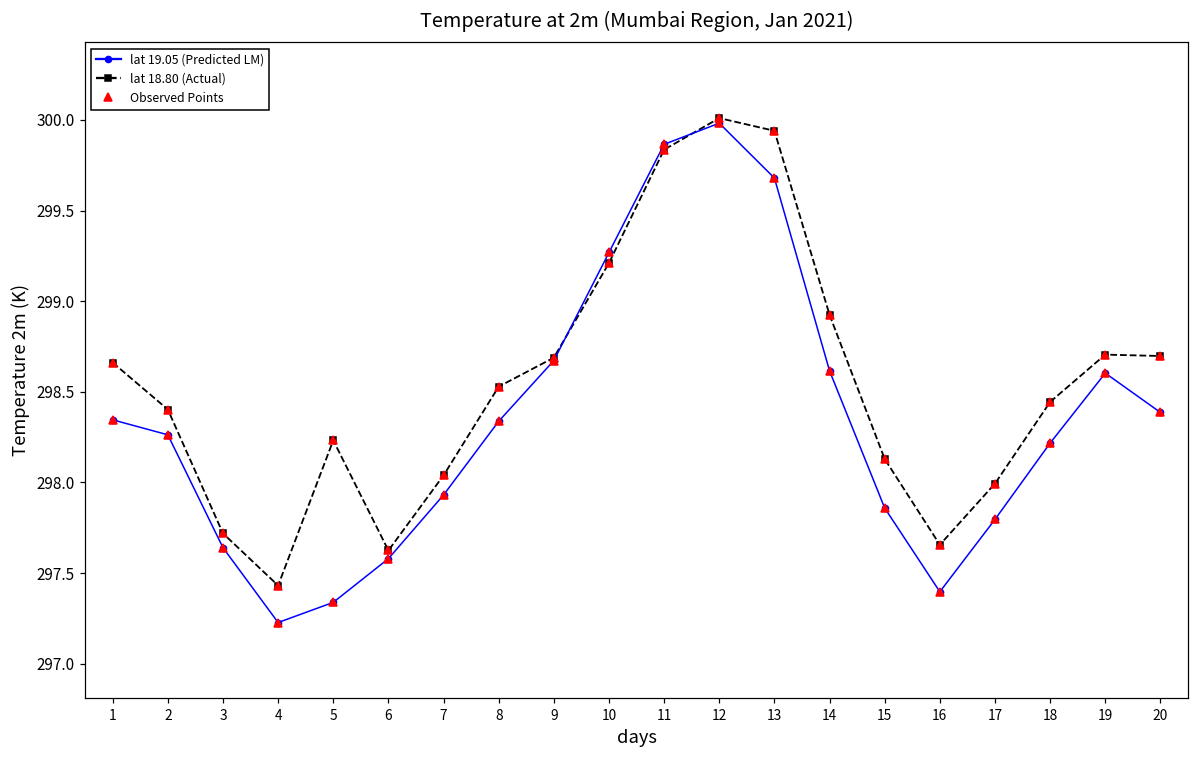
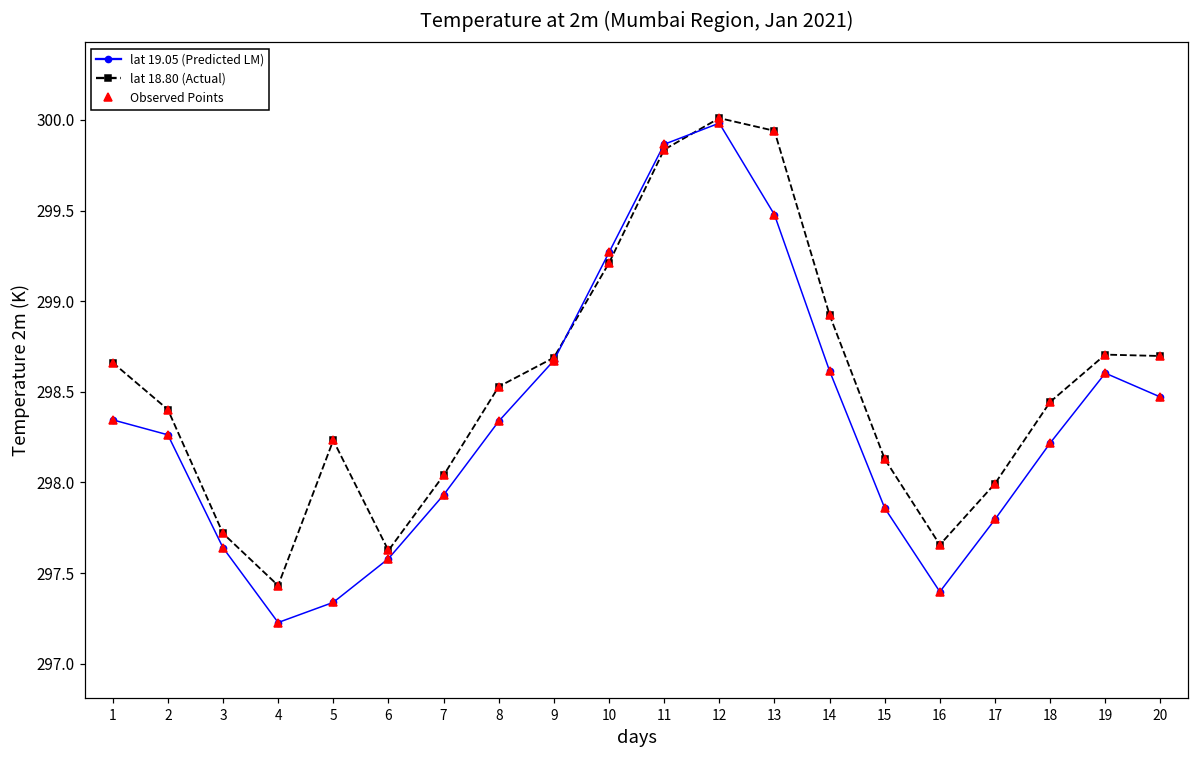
lat 19.05 (Predicted LM), 13: 299.68 -> 299.48
lat 19.05 (Predicted LM), 20: 298.39 -> 298.47
